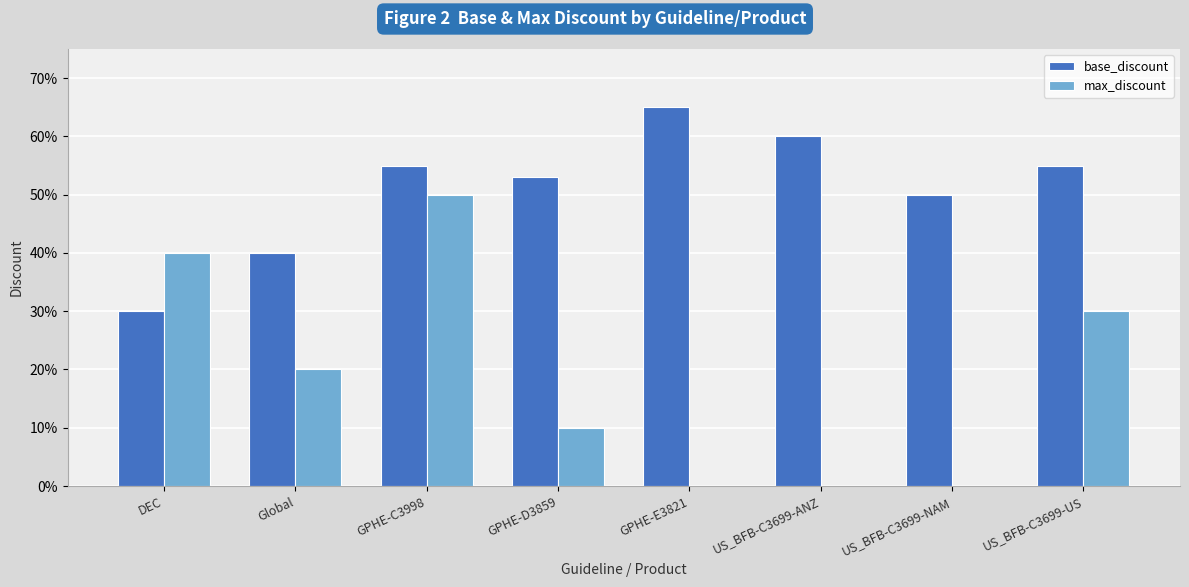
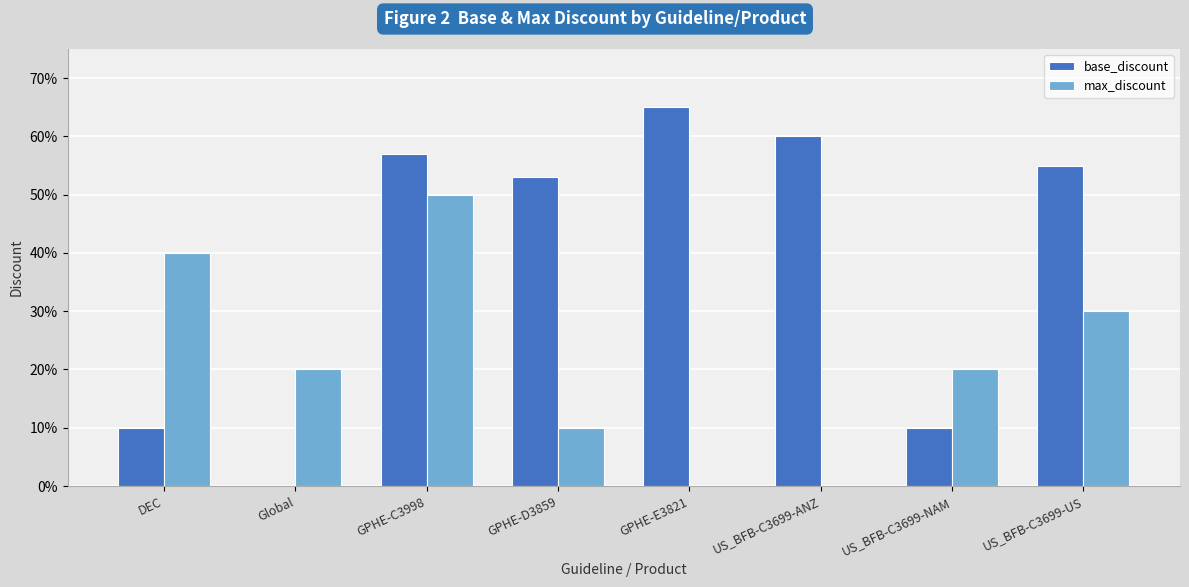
base_discount, DEC: 30% -> 10%
base_discount, Global: 40% -> 0%
base_discount, GPHE-C3998: 55% -> 57%
base_discount, US_BFB-C3699-NAM: 50% -> 10%
max_discount, US_BFB-C3699-NAM: 0% -> 20%
